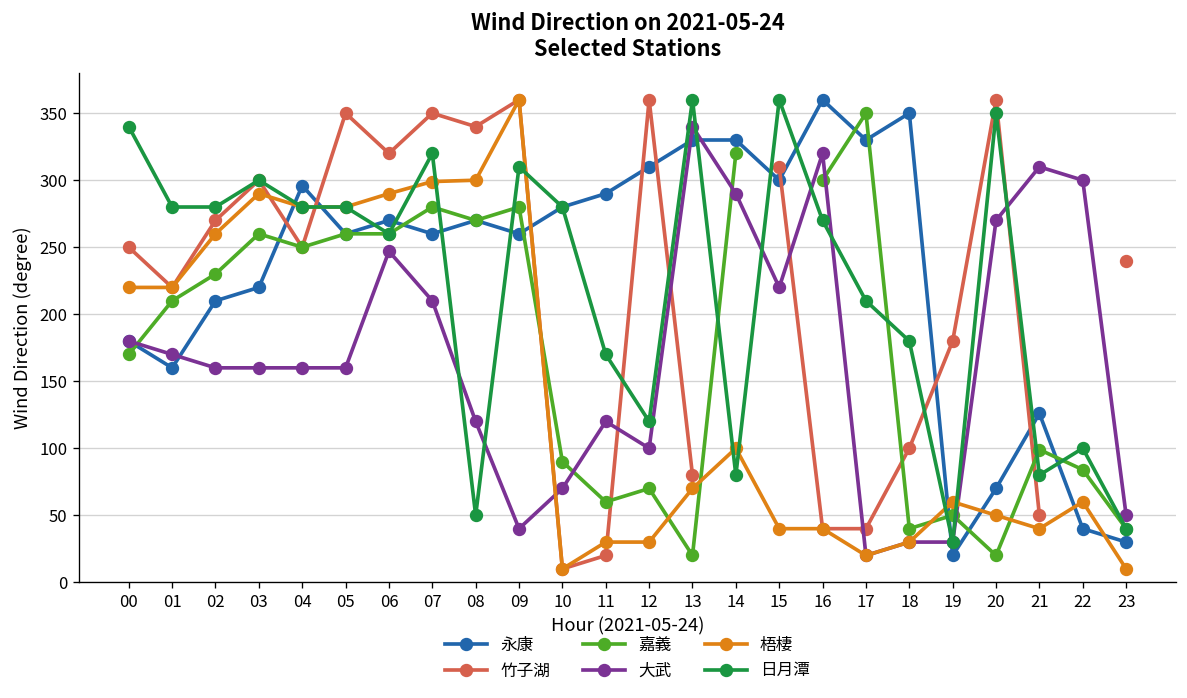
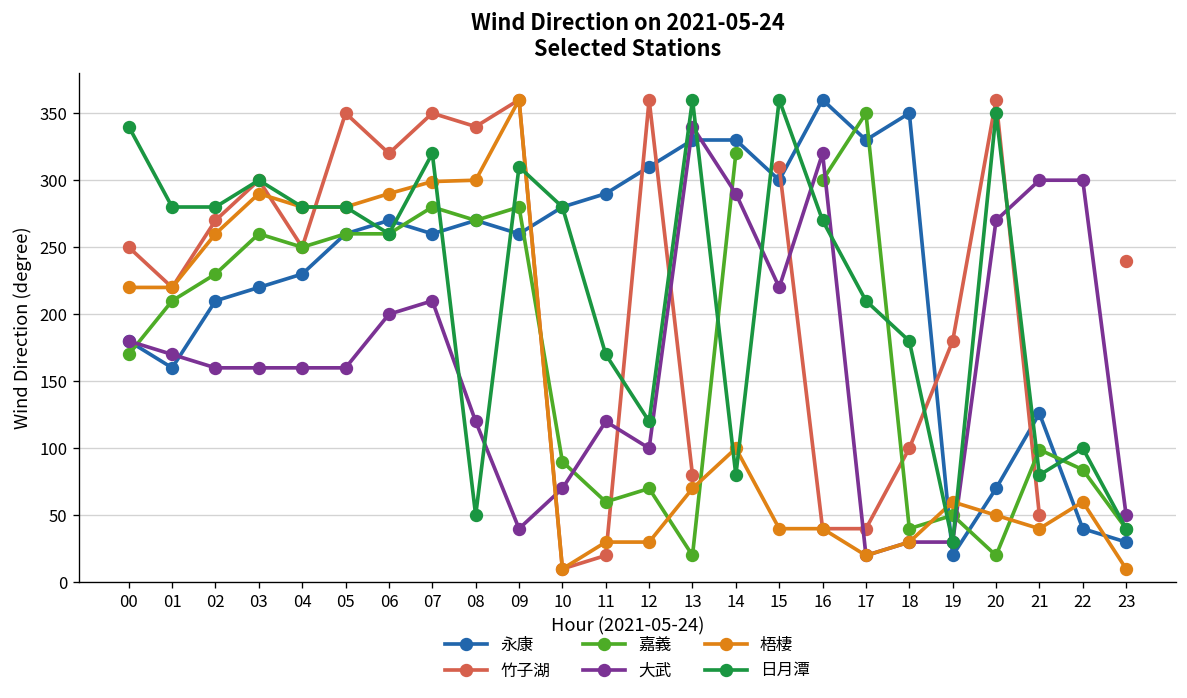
永康, 04: 296 -> 230
大武, 06: 247 -> 200
大武, 21: 310 -> 300
